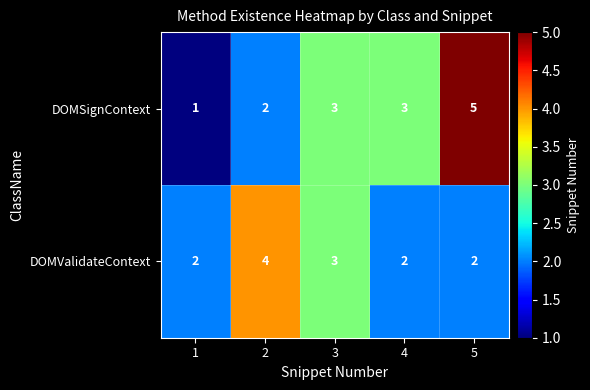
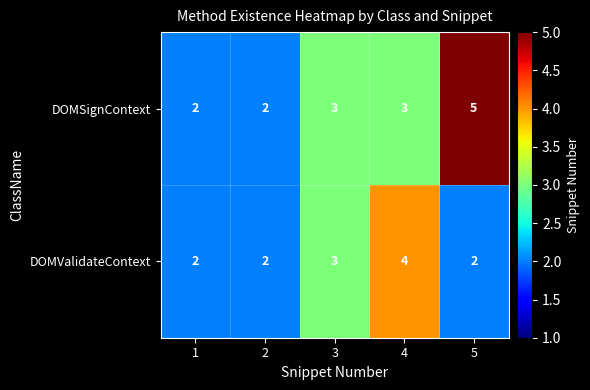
DOMSignContext, 1: 1 -> 2
DOMValidateContext, 2: 4 -> 2
DOMValidateContext, 4: 2 -> 4
